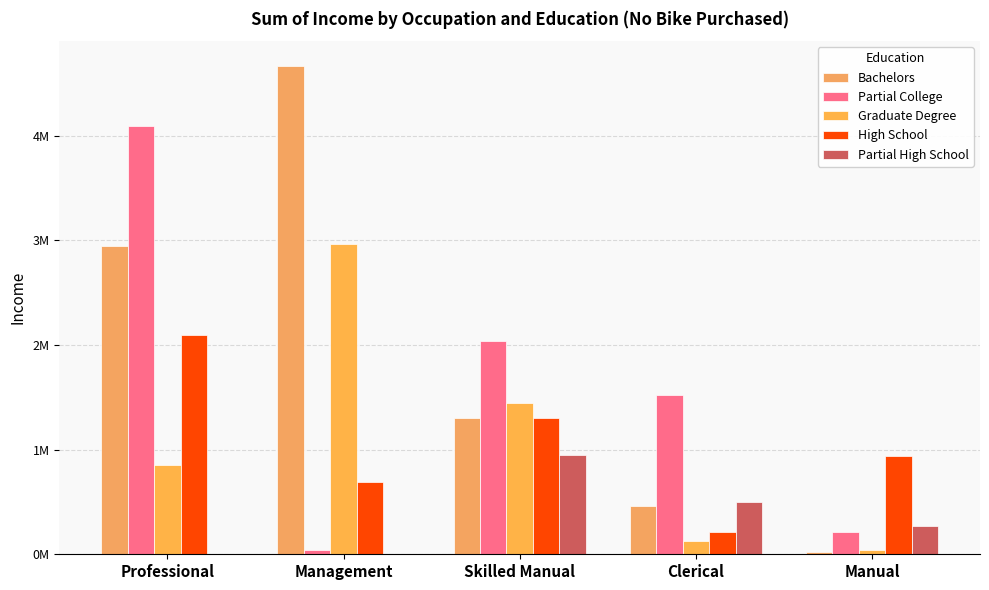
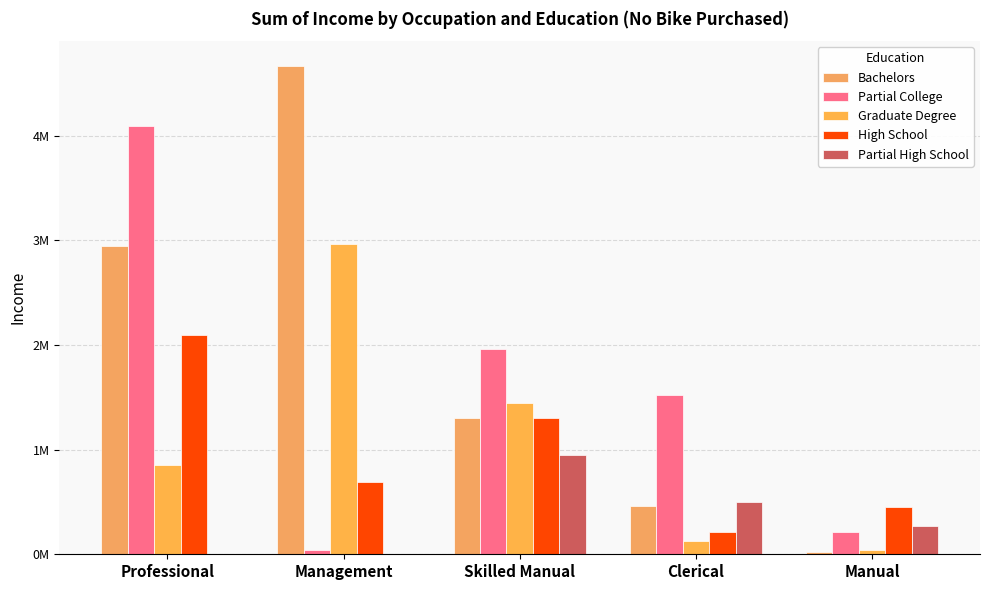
Partial College, Skilled Manual: 2040000 -> 1960000
High School, Manual: 940000 -> 450000
